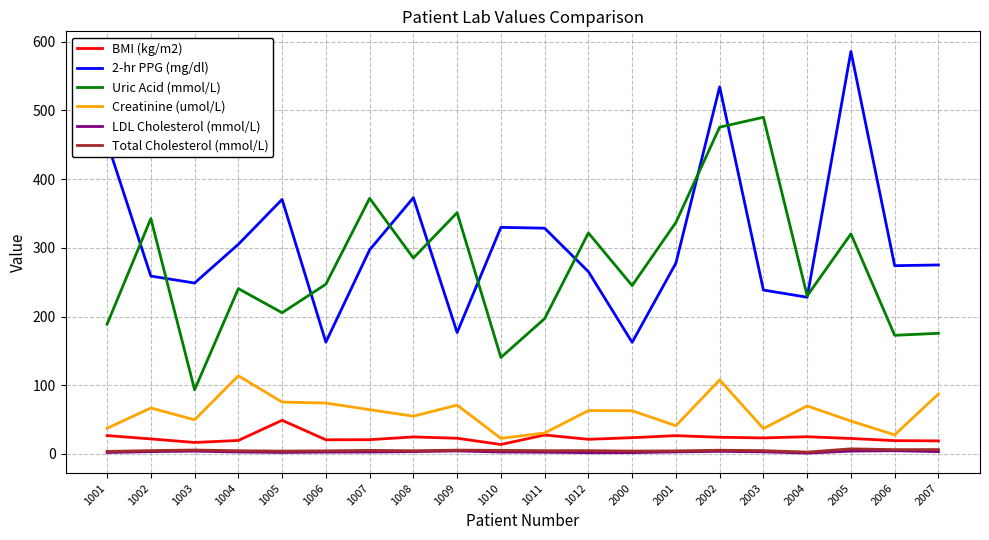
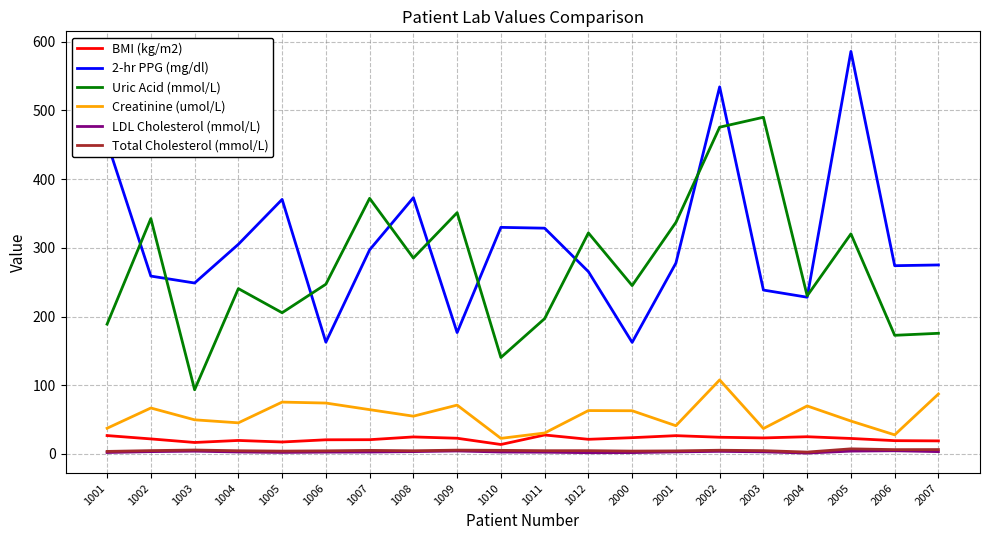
Creatinine (umol/L), 1004: 110 -> 50
BMI (kg/m2), 1005: 50 -> 20
